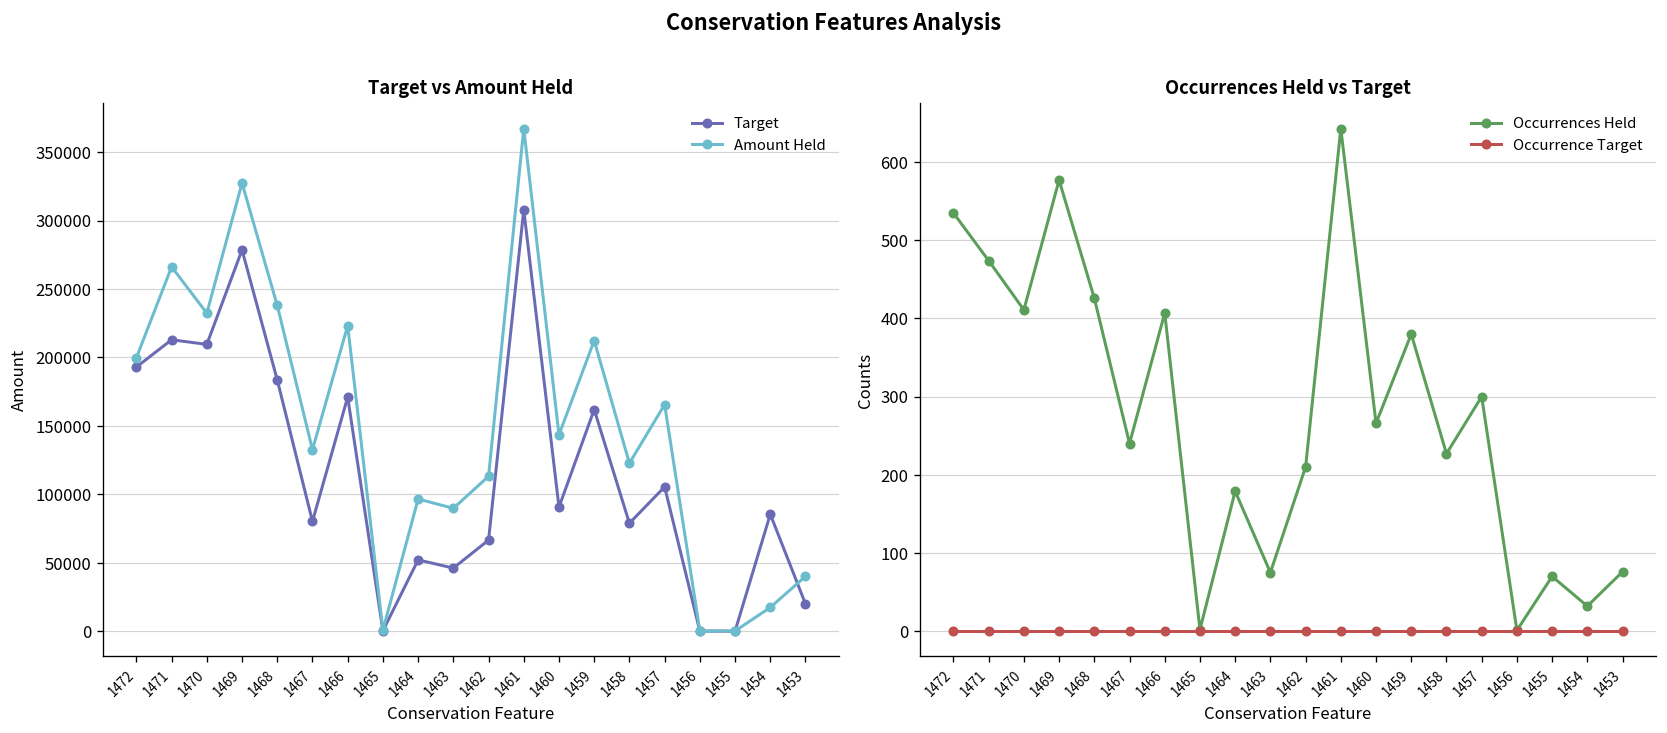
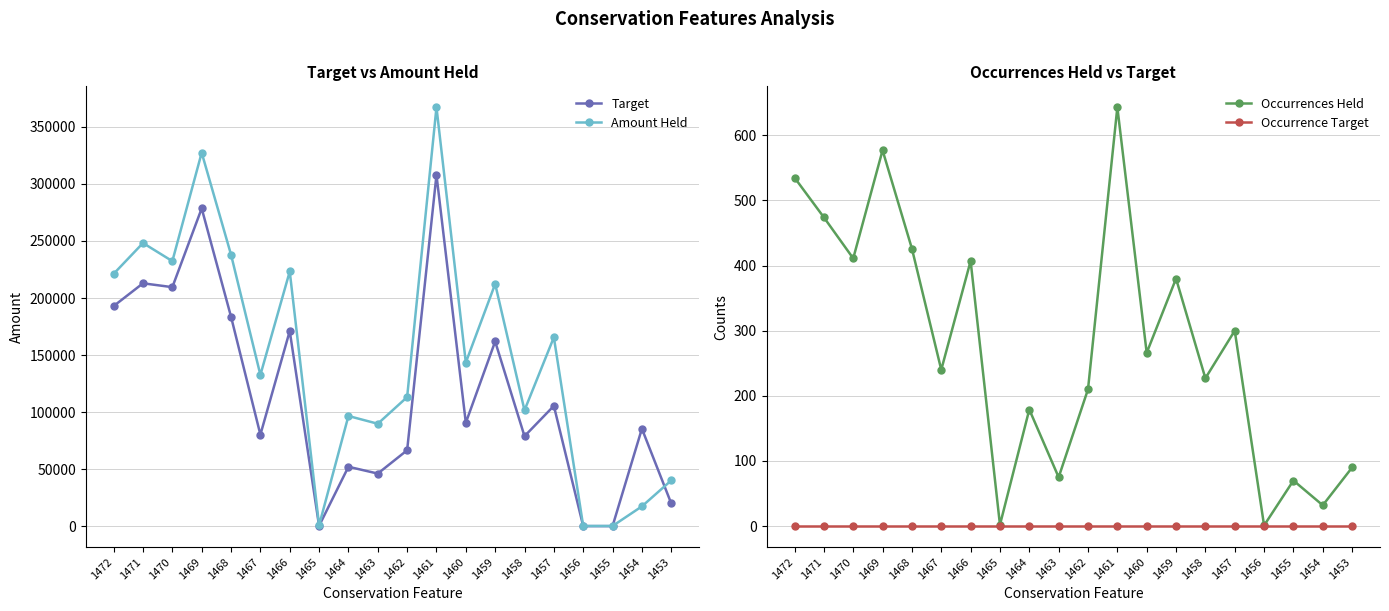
Target vs Amount Held, Amount Held, 1472: 200000 -> 221000
Target vs Amount Held, Amount Held, 1471: 266000 -> 248000
Target vs Amount Held, Amount Held, 1458: 123000 -> 102000
Occurrences Held vs Target, Occurrences Held, 1453: 80 -> 90
